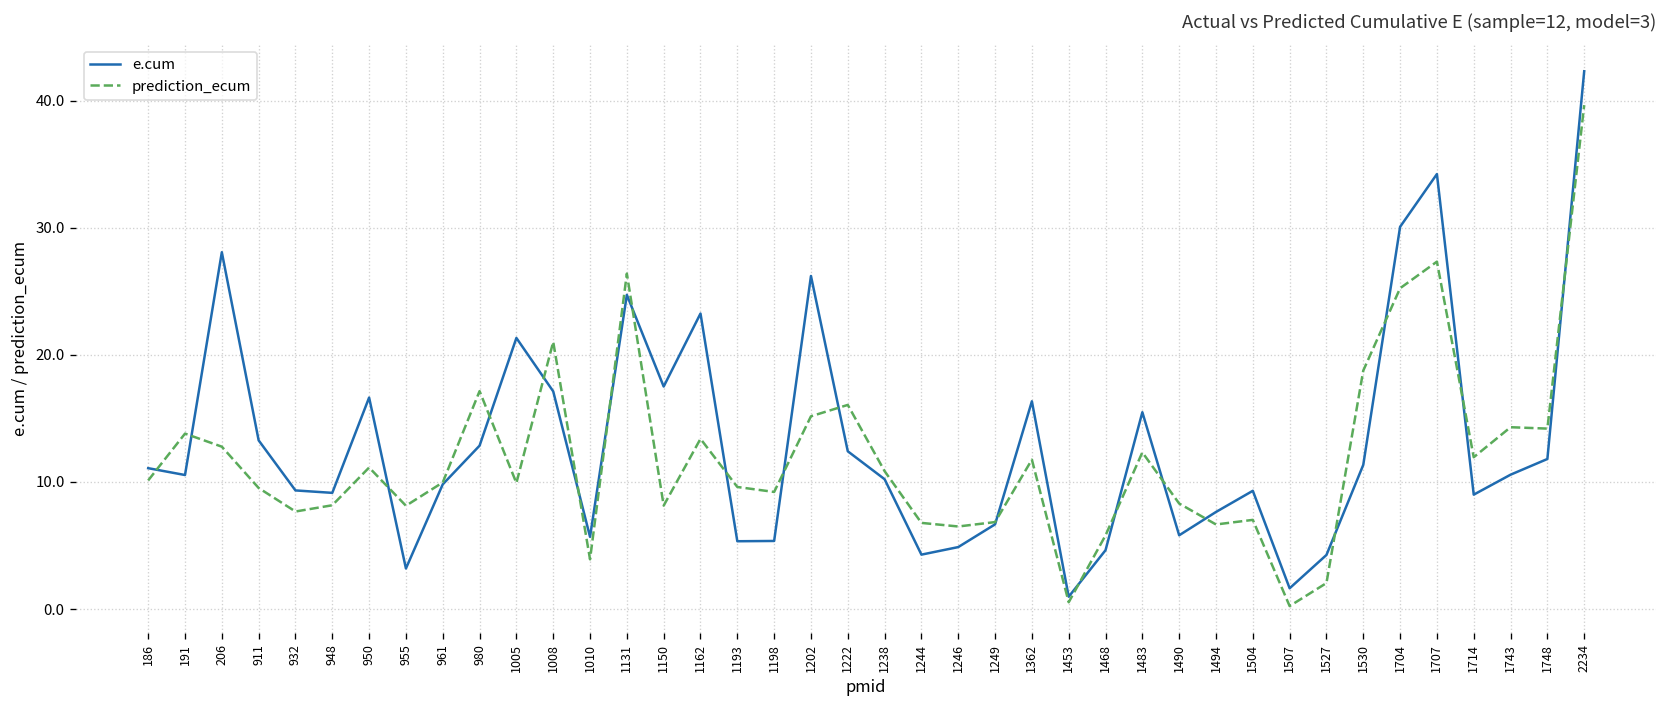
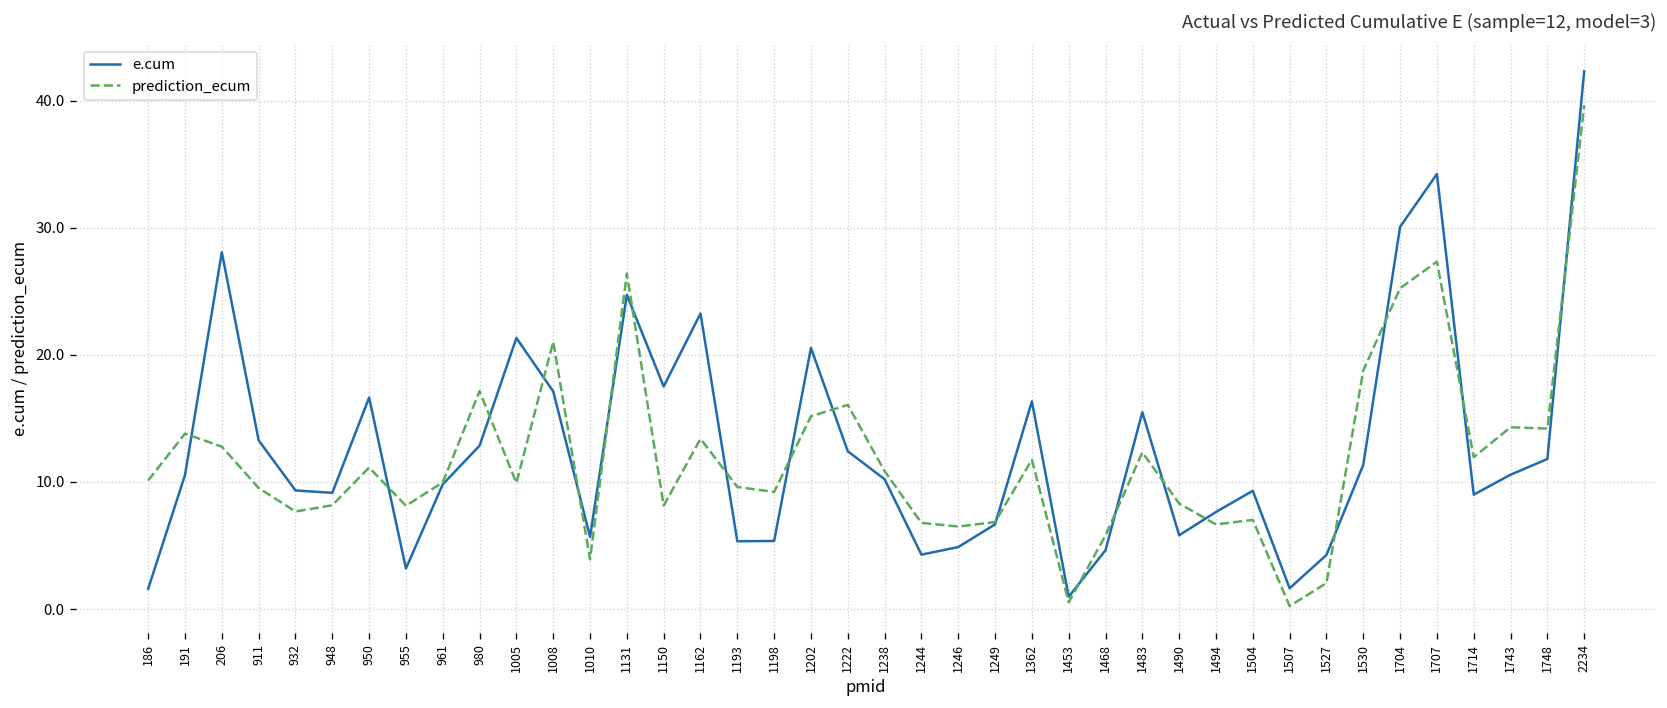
e.cum, 186: 11.1 -> 1.6
e.cum, 1202: 26.2 -> 20.5
